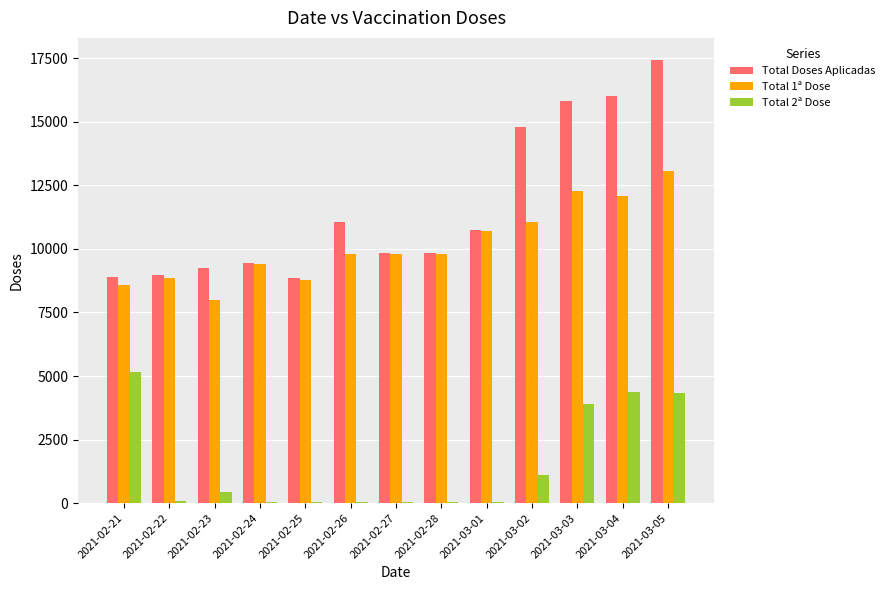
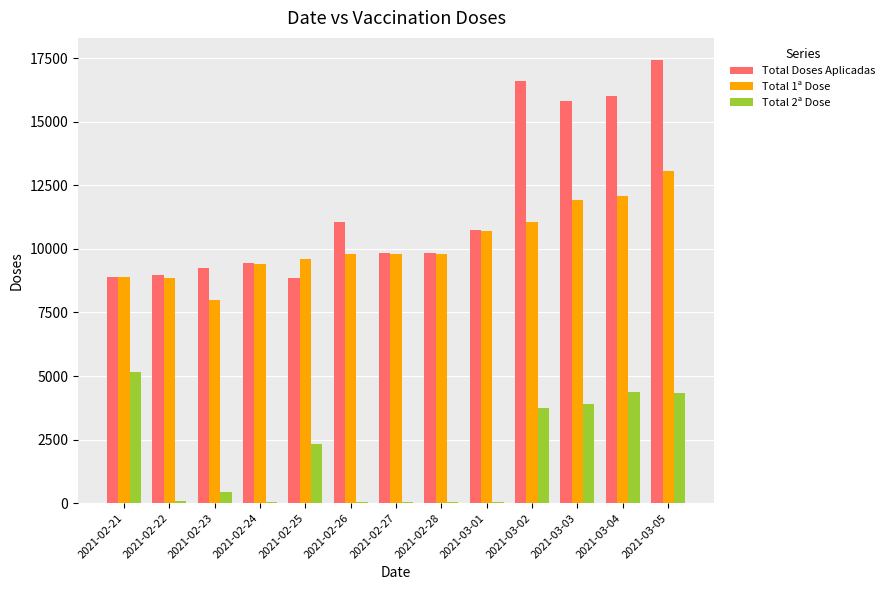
Total 1ª Dose, 2021-02-21: 8600 -> 8900
Total 1ª Dose, 2021-02-25: 8800 -> 9600
Total 2ª Dose, 2021-02-25: 100 -> 2300
Total Doses Aplicadas, 2021-03-02: 14800 -> 16600
Total 2ª Dose, 2021-03-02: 1100 -> 3700
Total 1ª Dose, 2021-03-03: 12300 -> 11900
